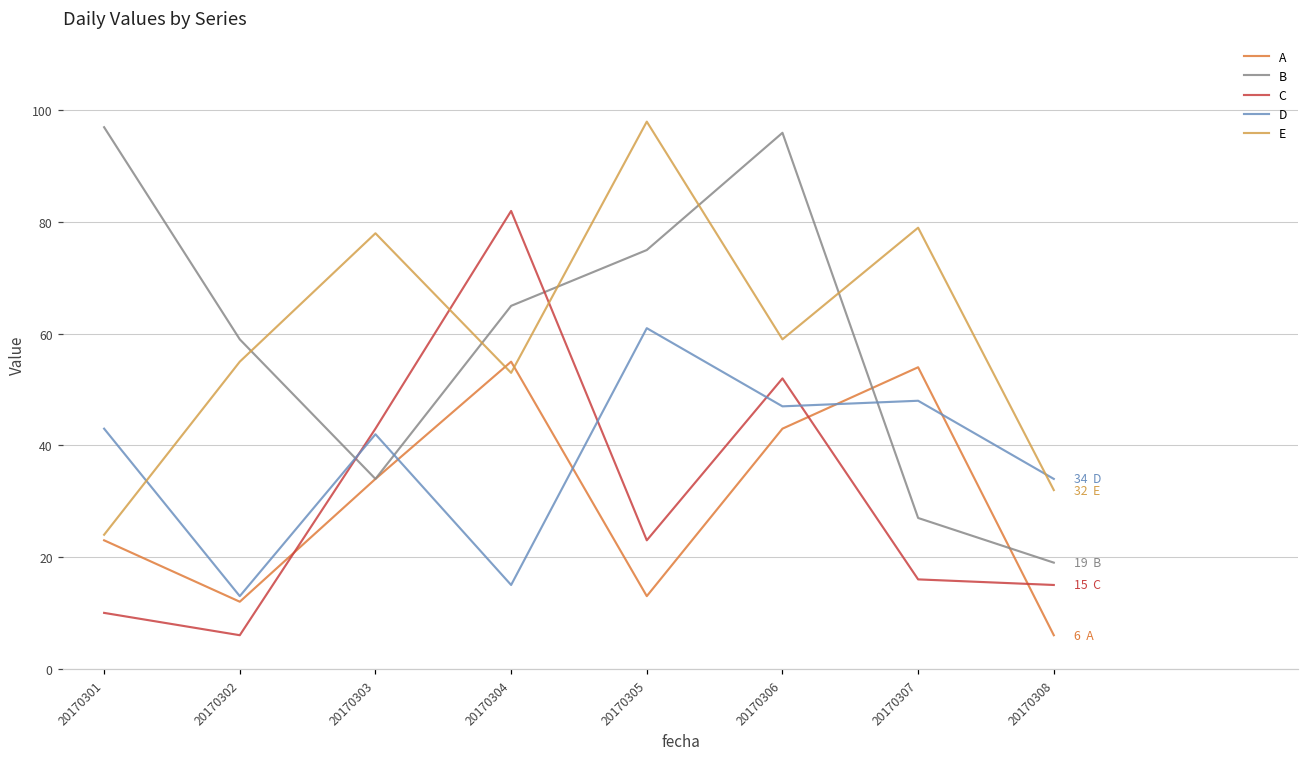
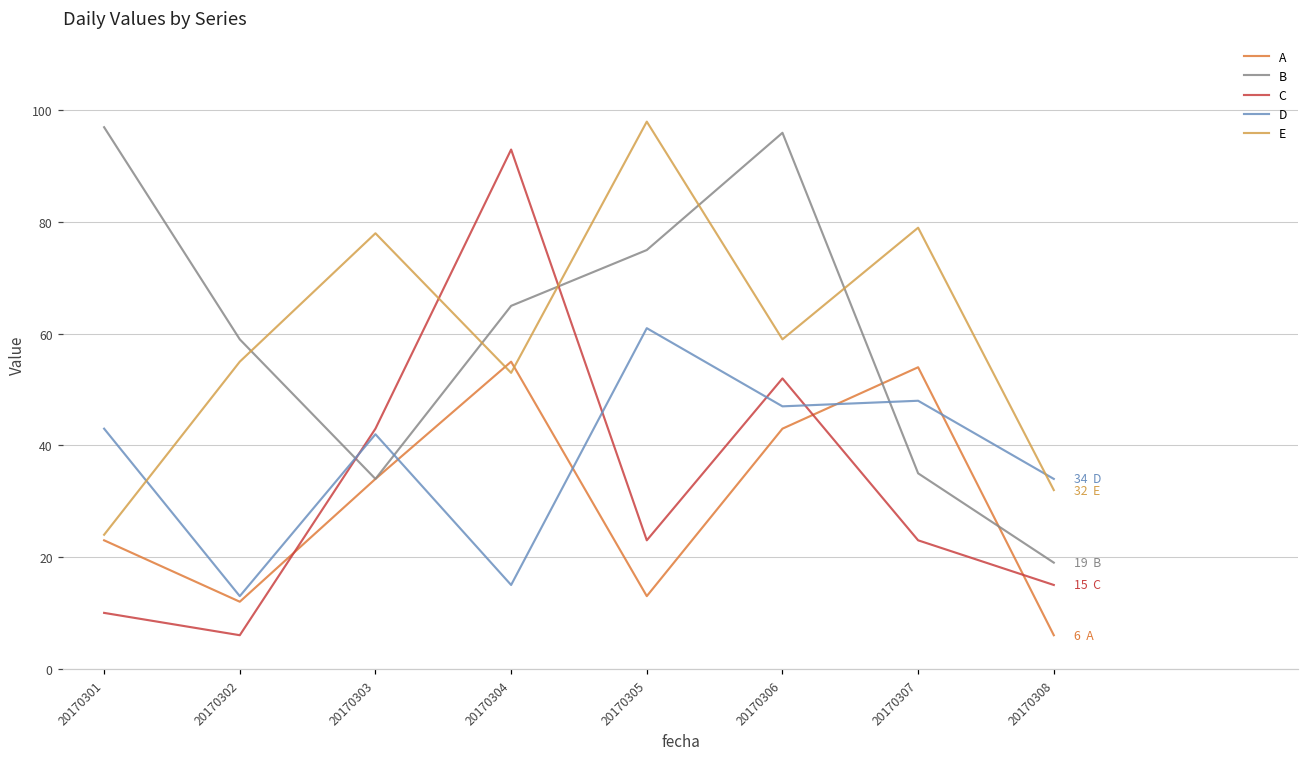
C, 20170304: 82 -> 93
B, 20170307: 27 -> 35
C, 20170307: 16 -> 23
